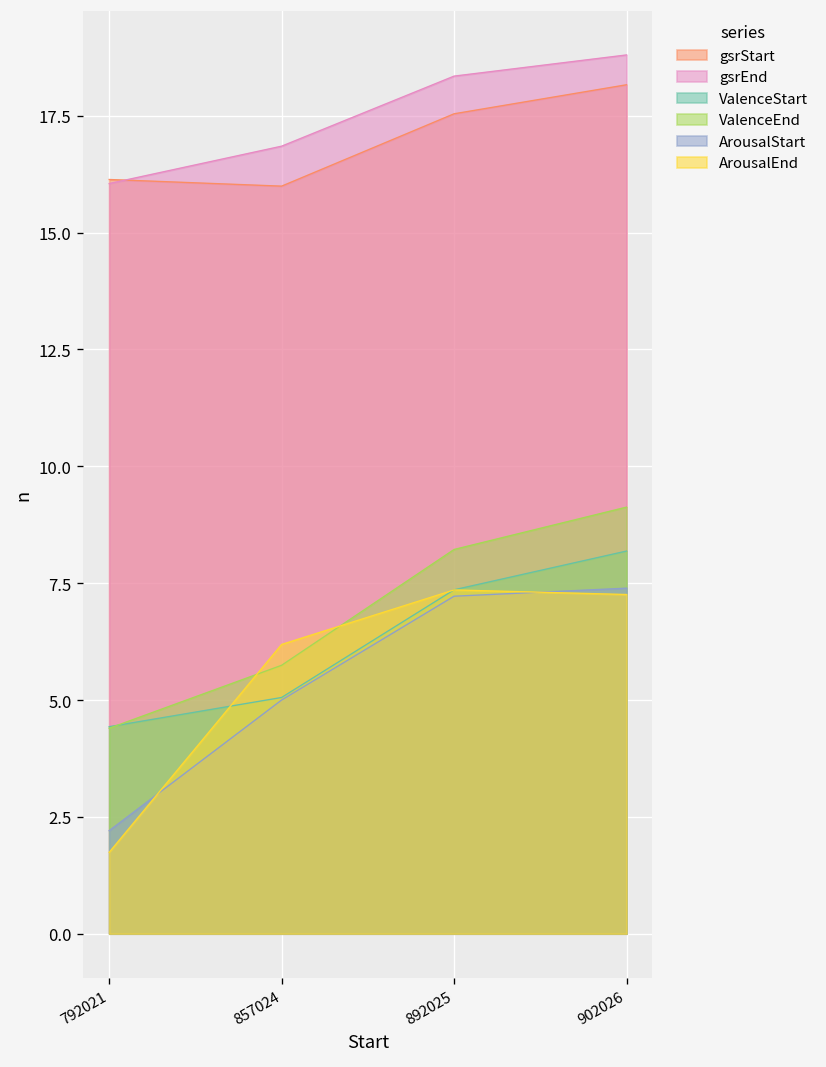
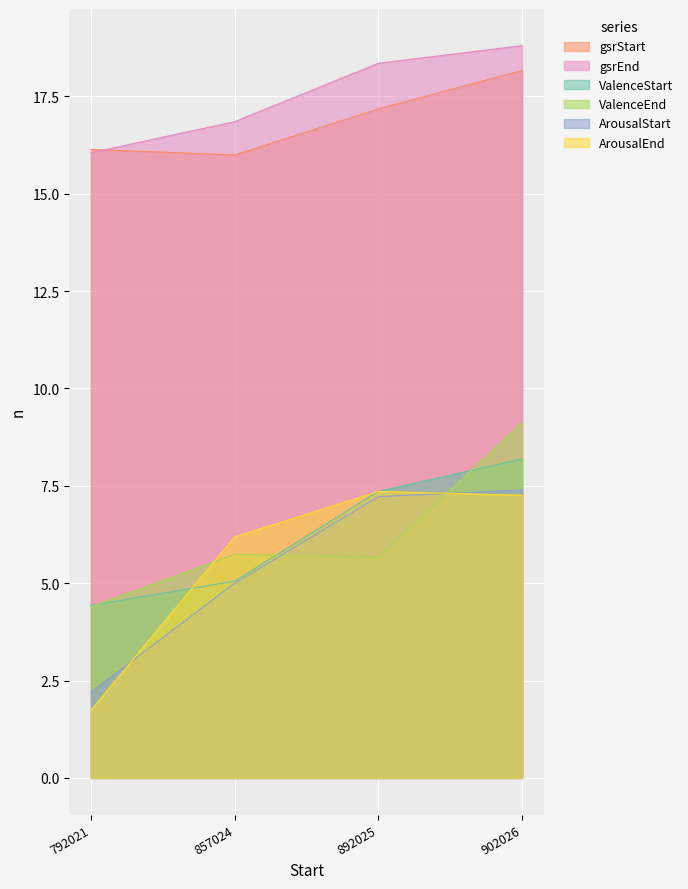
gsrStart, 892025: 17.5 -> 17.2
ValenceEnd, 892025: 8.2 -> 5.7
